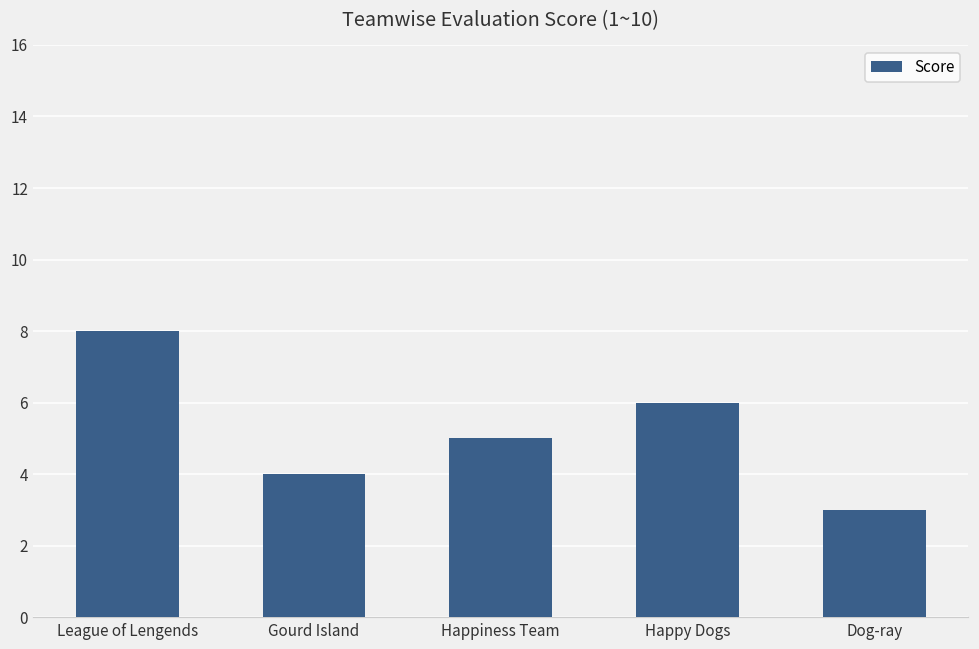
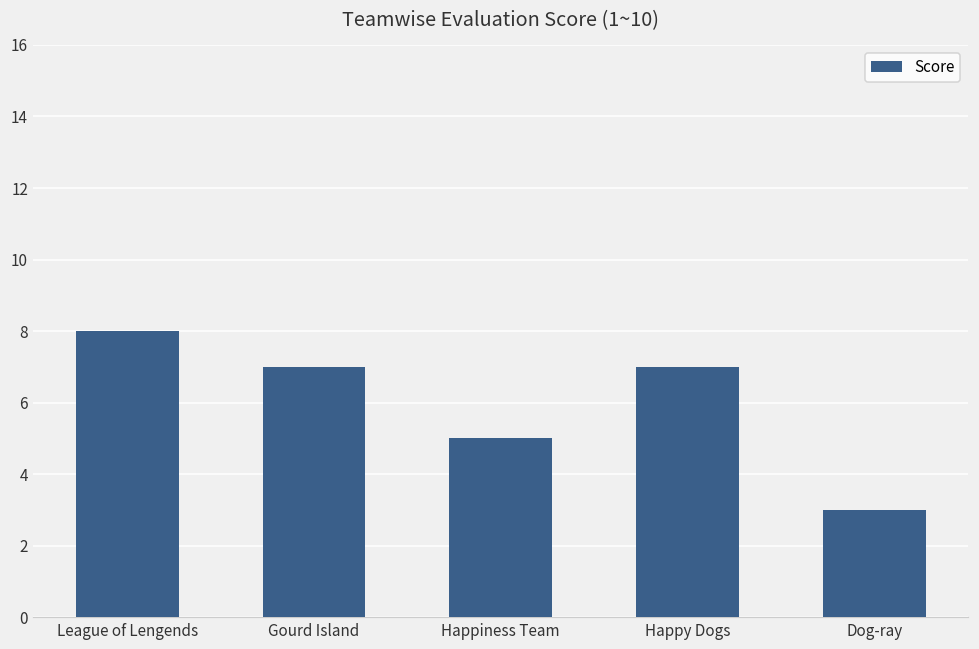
Gourd Island: 4 -> 7
Happy Dogs: 6 -> 7
